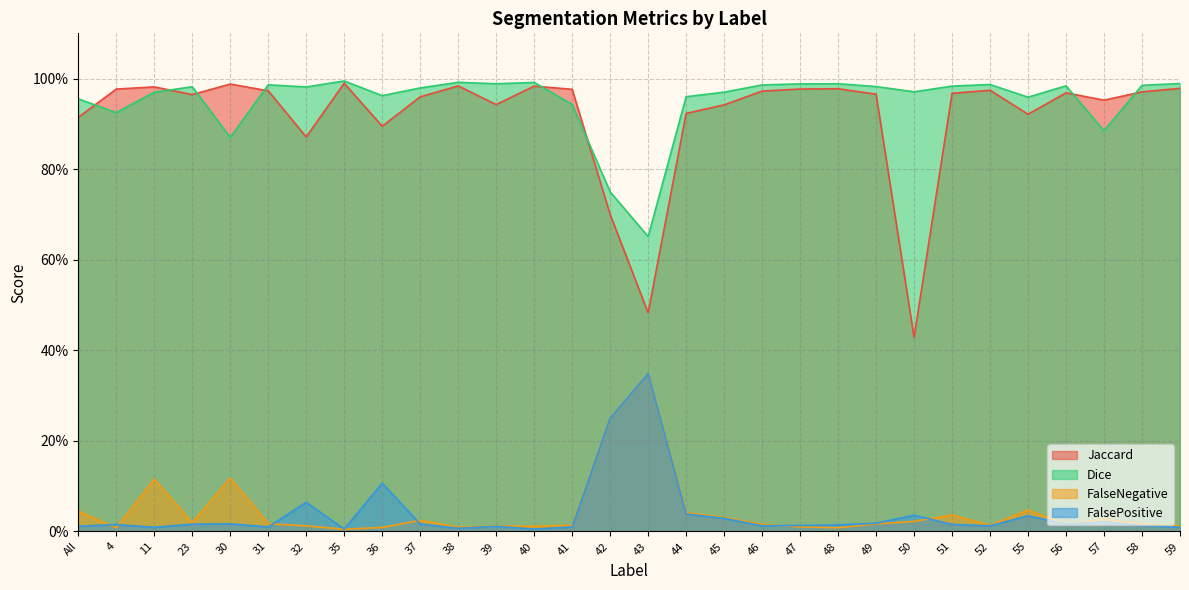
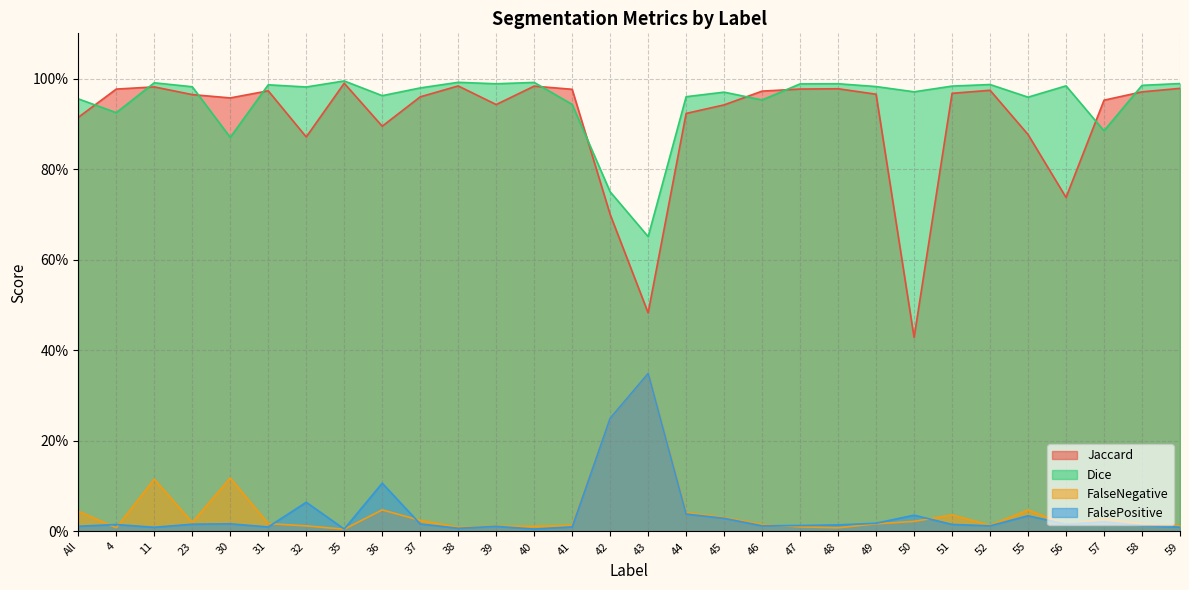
Dice, 11: 97% -> 99%
Jaccard, 30: 99% -> 96%
FalseNegative, 36: 1% -> 5%
Dice, 46: 99% -> 95%
Jaccard, 55: 92% -> 88%
Jaccard, 56: 97% -> 74%
